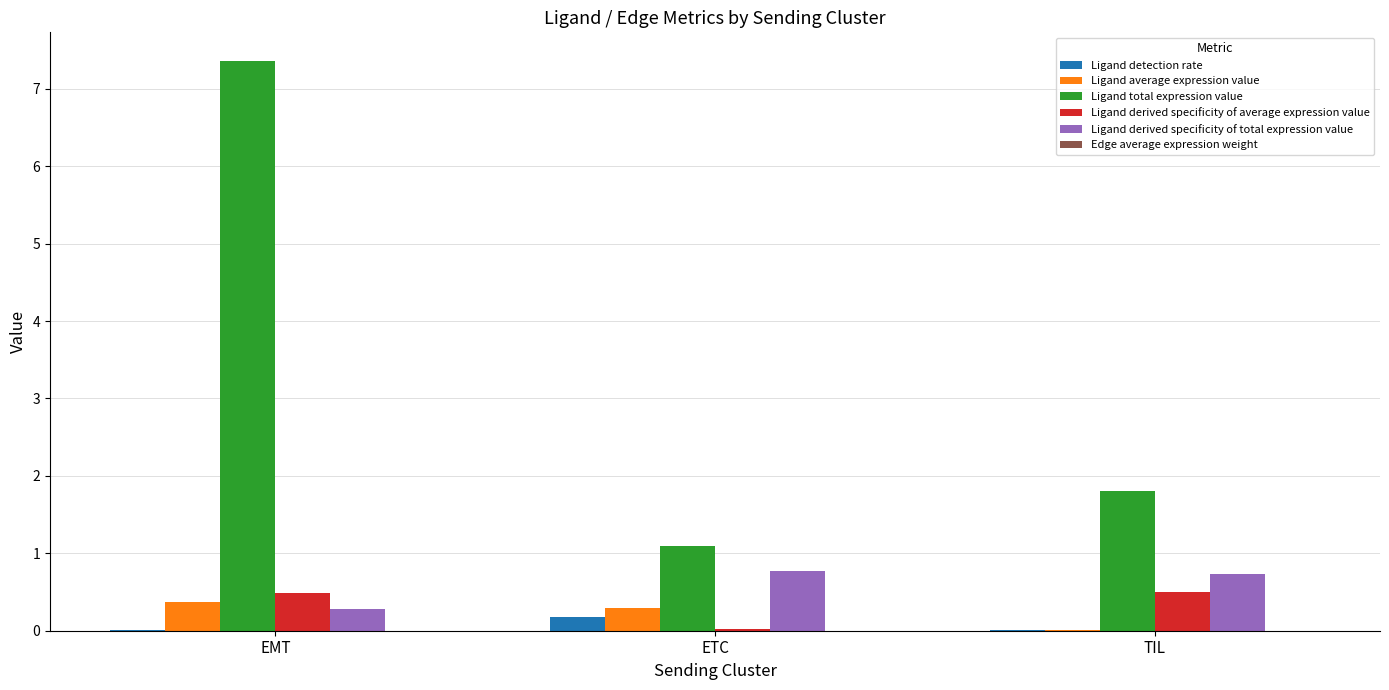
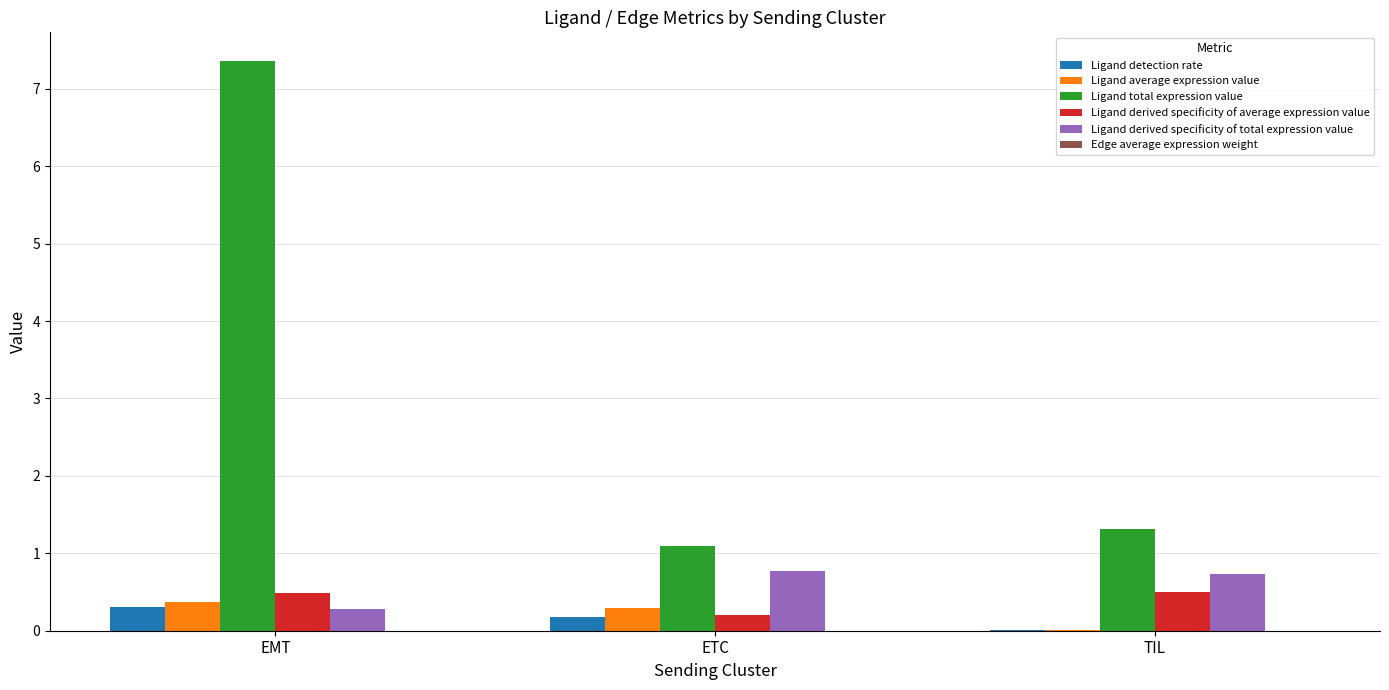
Ligand detection rate, EMT: 0.0 -> 0.3
Ligand derived specificity of average expression value, ETC: 0.0 -> 0.2
Ligand total expression value, TIL: 1.8 -> 1.3
